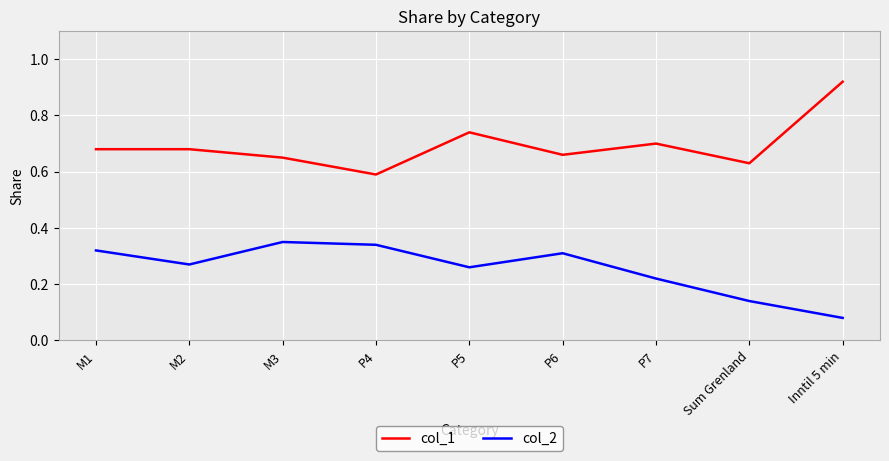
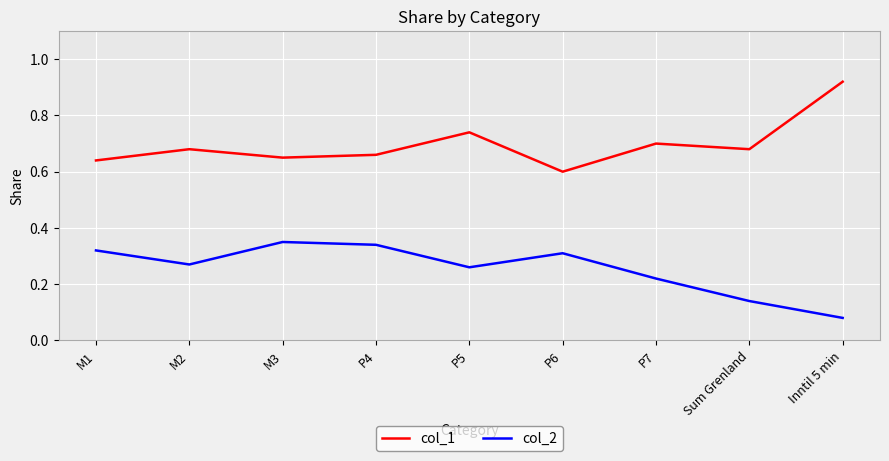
col_1, M1: 0.68 -> 0.64
col_1, P4: 0.59 -> 0.66
col_1, P6: 0.66 -> 0.60
col_1, Sum Grenland: 0.63 -> 0.68
